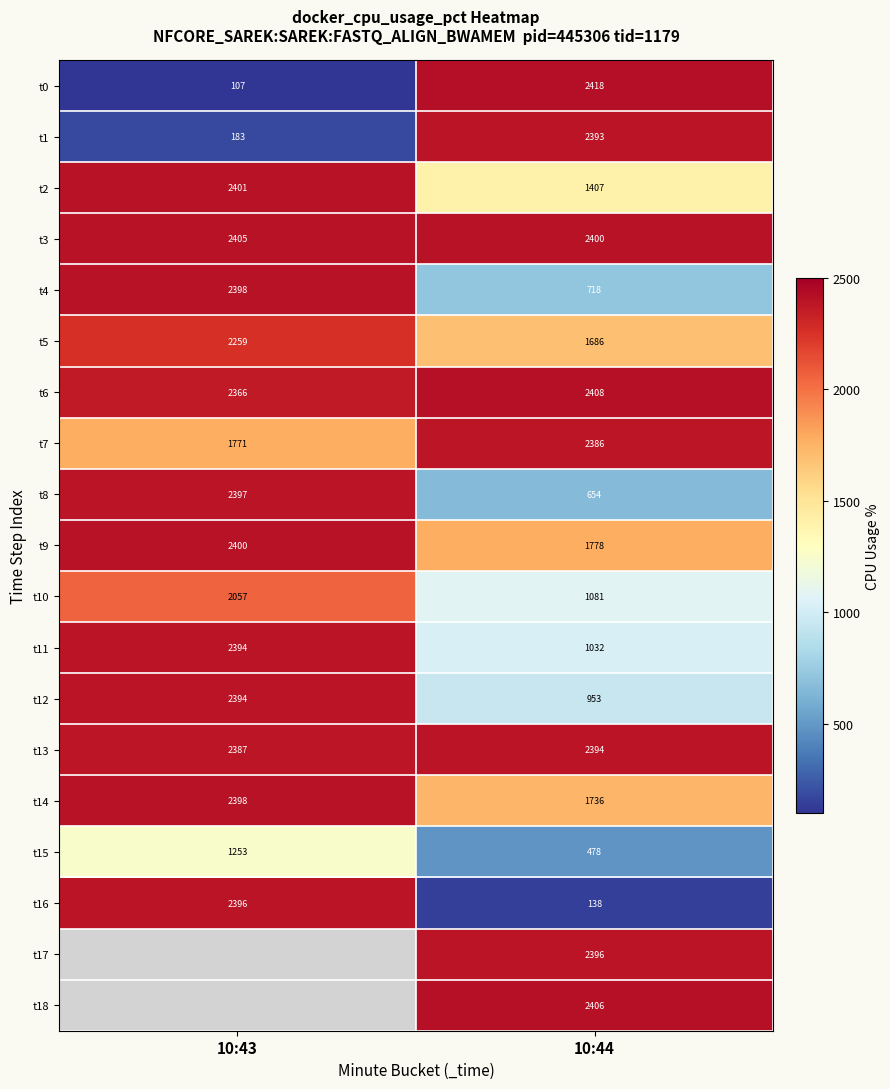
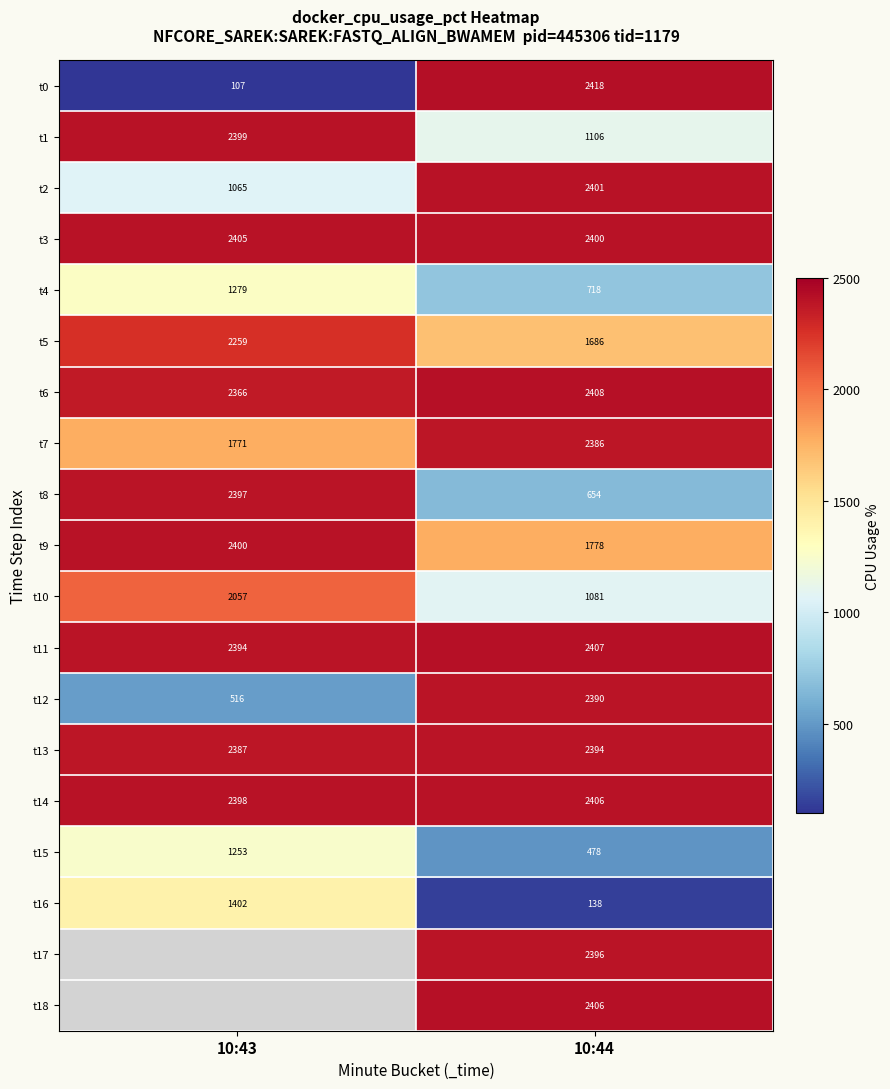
t1, 10:43: 183 -> 2399
t1, 10:44: 2393 -> 1106
t2, 10:43: 2401 -> 1065
t2, 10:44: 1407 -> 2401
t4, 10:43: 2398 -> 1279
t11, 10:44: 1032 -> 2407
t12, 10:43: 2394 -> 516
t12, 10:44: 953 -> 2390
t14, 10:44: 1736 -> 2406
t16, 10:43: 2396 -> 1402
